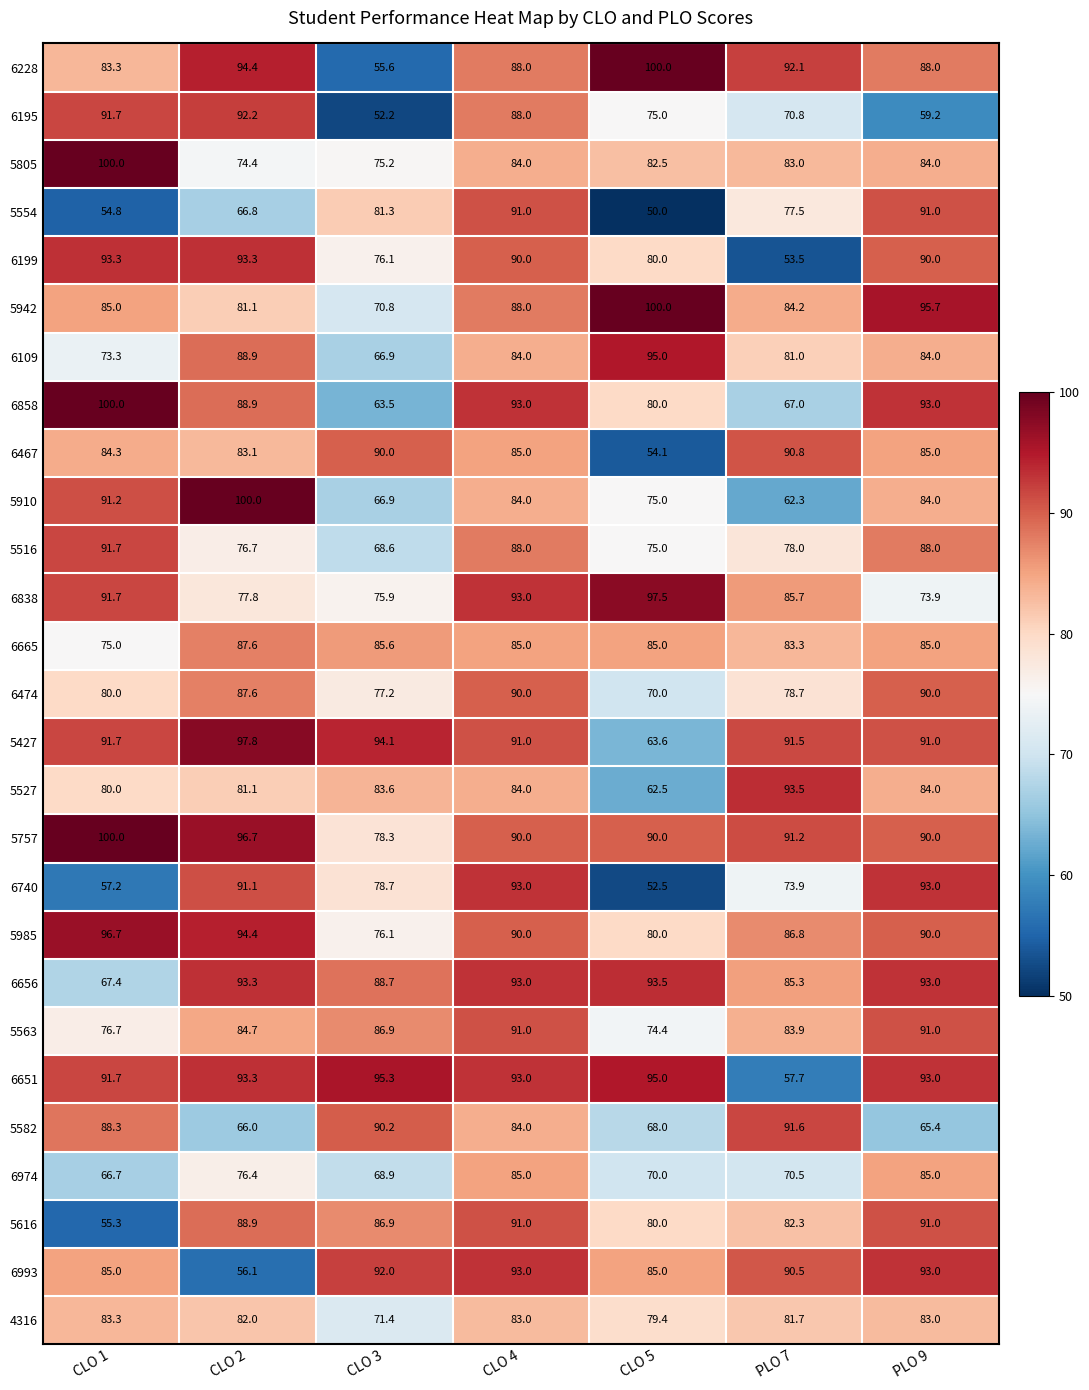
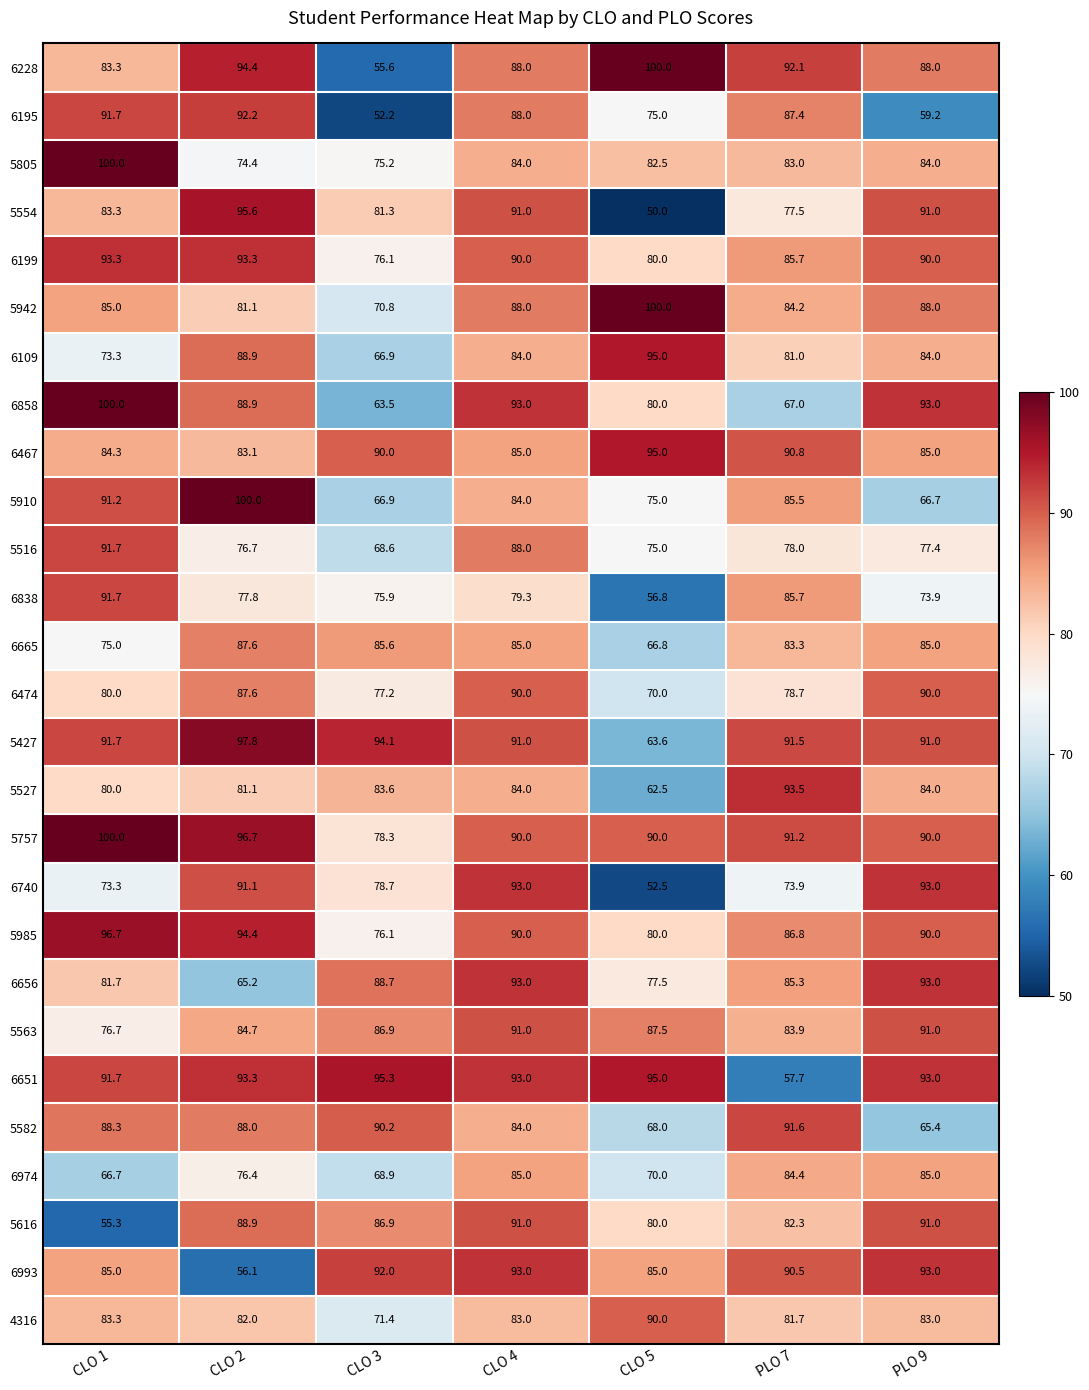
6195, PLO 7: 70.8 -> 87.4
5554, CLO 1: 54.8 -> 83.3
5554, CLO 2: 66.8 -> 95.6
6199, PLO 7: 53.5 -> 85.7
5942, PLO 9: 95.7 -> 88.0
6467, CLO 5: 54.1 -> 95.0
5910, PLO 7: 62.3 -> 85.5
5910, PLO 9: 84.0 -> 66.7
5516, PLO 9: 88.0 -> 77.4
6838, CLO 4: 93.0 -> 79.3
6838, CLO 5: 97.5 -> 56.8
6665, CLO 5: 85.0 -> 66.8
6740, CLO 1: 57.2 -> 73.3
6656, CLO 1: 67.4 -> 81.7
6656, CLO 2: 93.3 -> 65.2
6656, CLO 5: 93.5 -> 77.5
5563, CLO 5: 74.4 -> 87.5
5582, CLO 2: 66.0 -> 88.0
6974, PLO 7: 70.5 -> 84.4
4316, CLO 5: 79.4 -> 90.0
